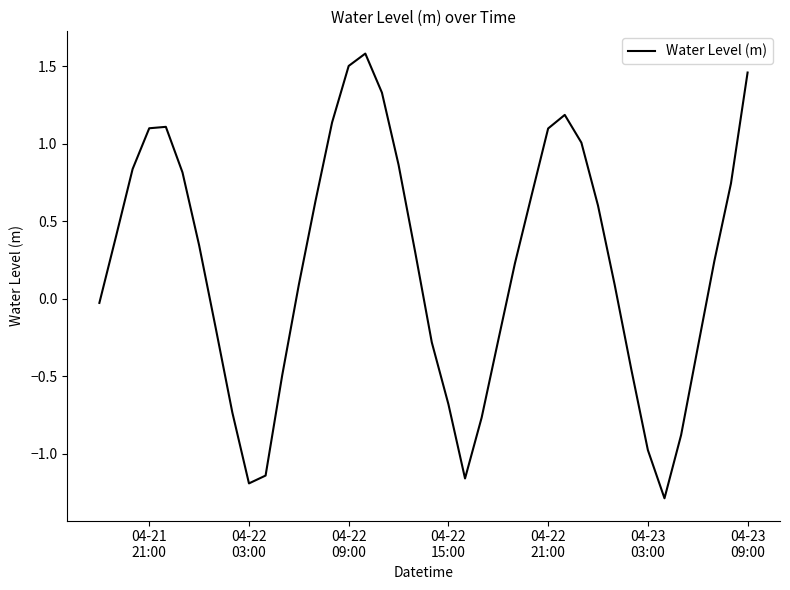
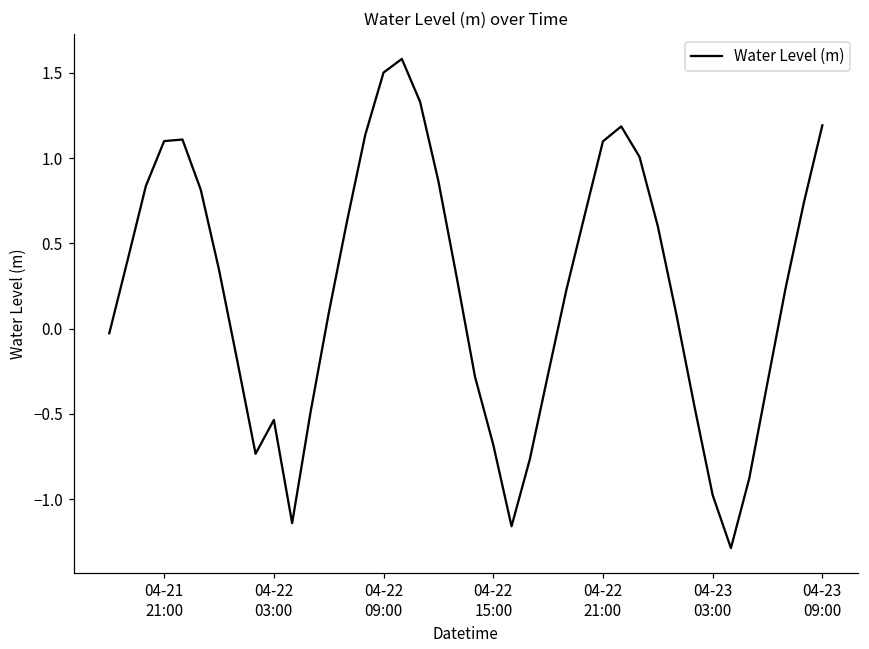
04-22 03:00: -1.19 -> -0.54
04-23 09:00: 1.46 -> 1.19
